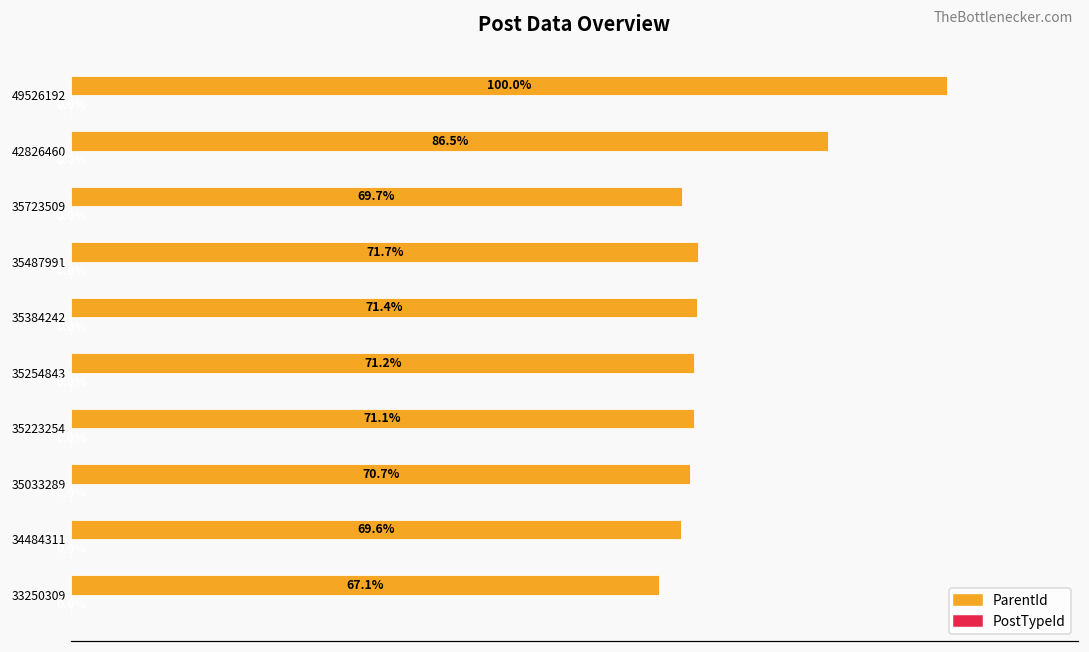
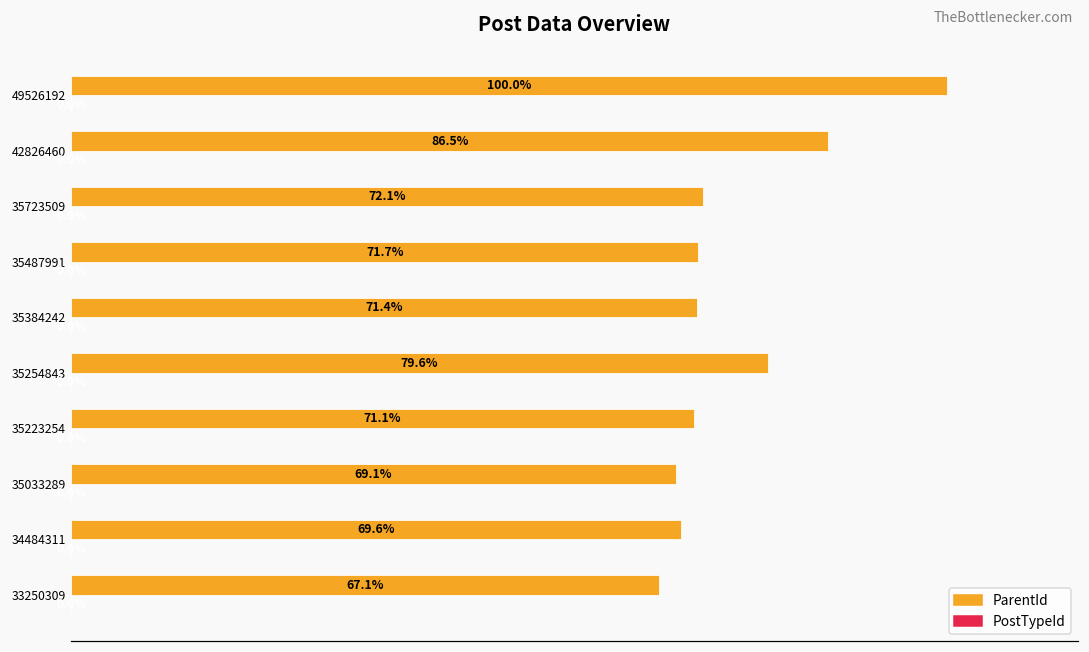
ParentId, 35723509: 69.7% -> 72.1%
ParentId, 35254843: 71.2% -> 79.6%
ParentId, 35033289: 70.7% -> 69.1%
